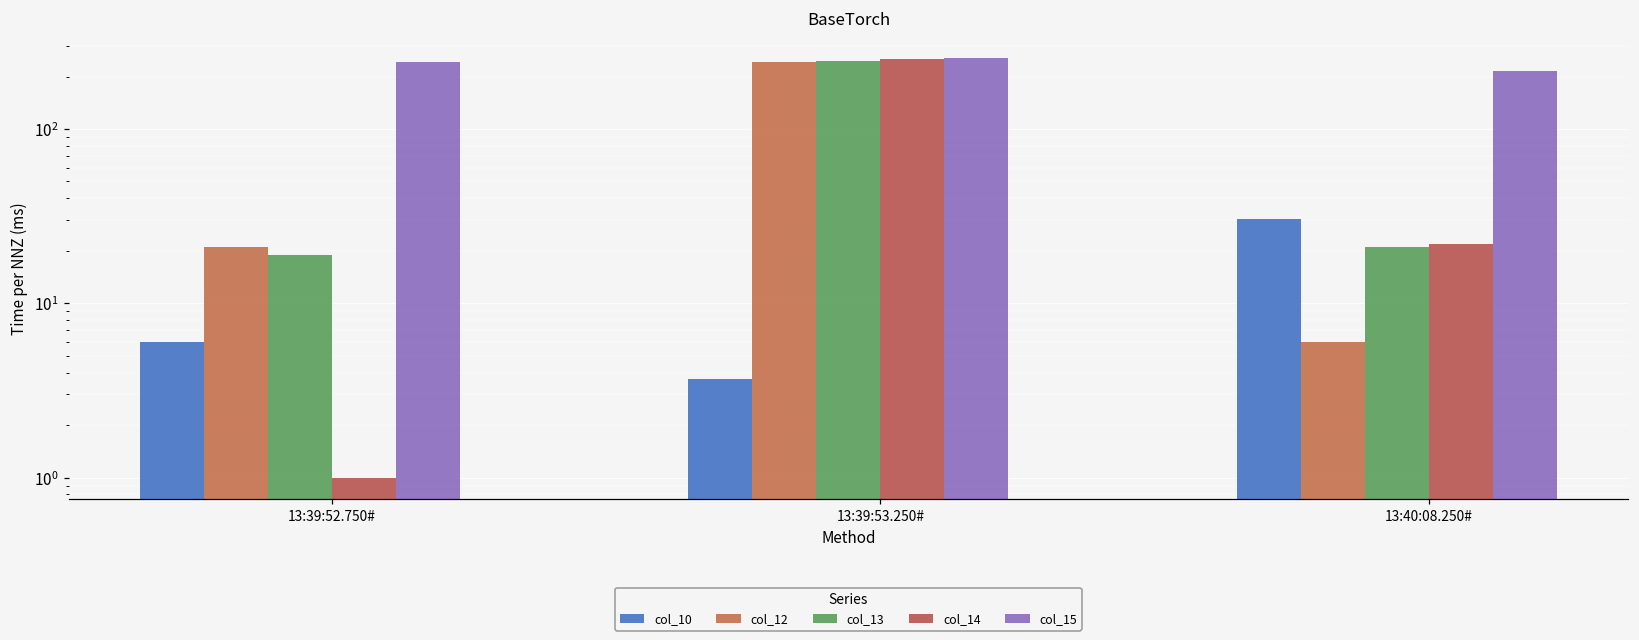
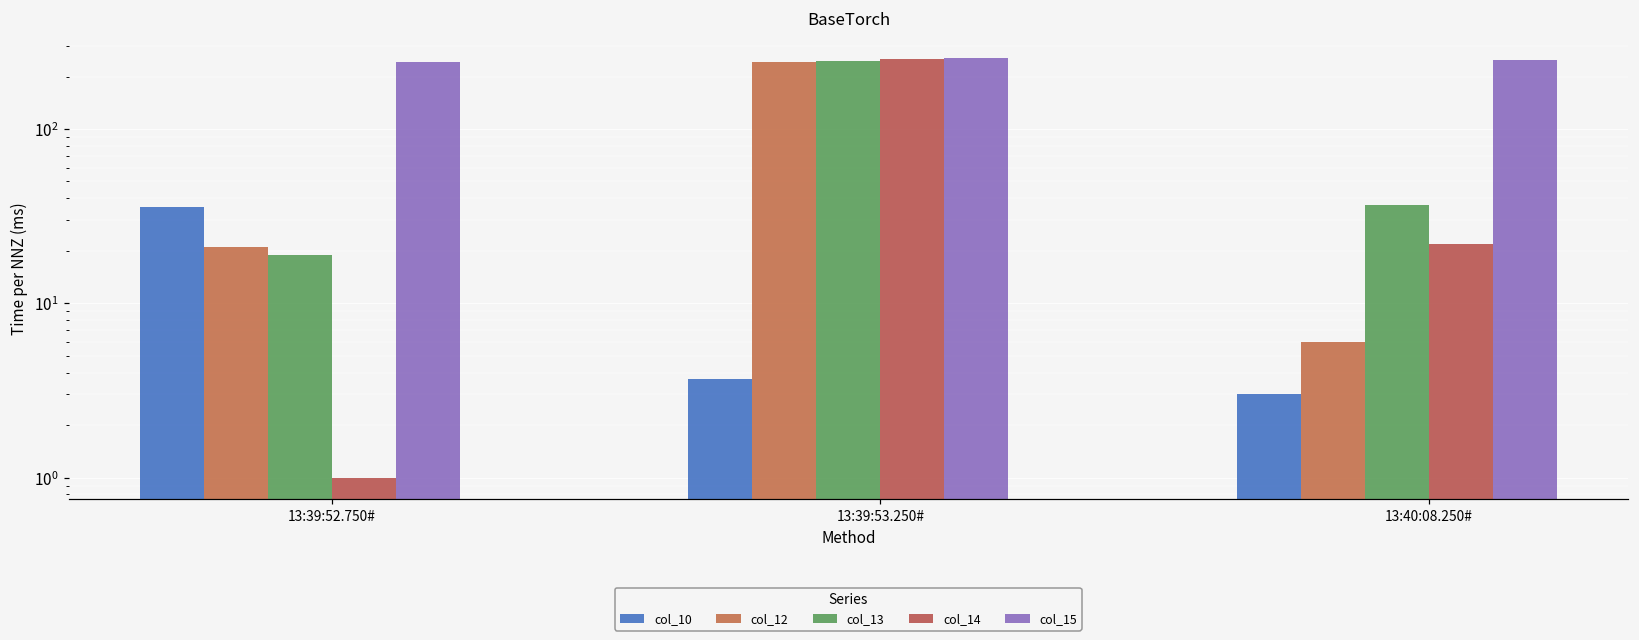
col_10, 13:39:52.750#: 6.0 -> 36
col_10, 13:40:08.250#: 31 -> 3.0
col_13, 13:40:08.250#: 21 -> 37
col_15, 13:40:08.250#: 220 -> 250
